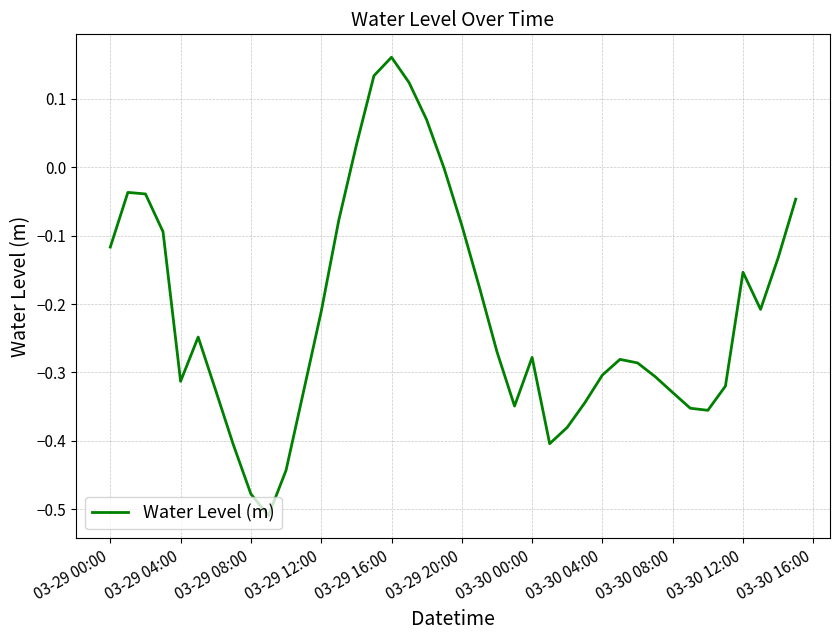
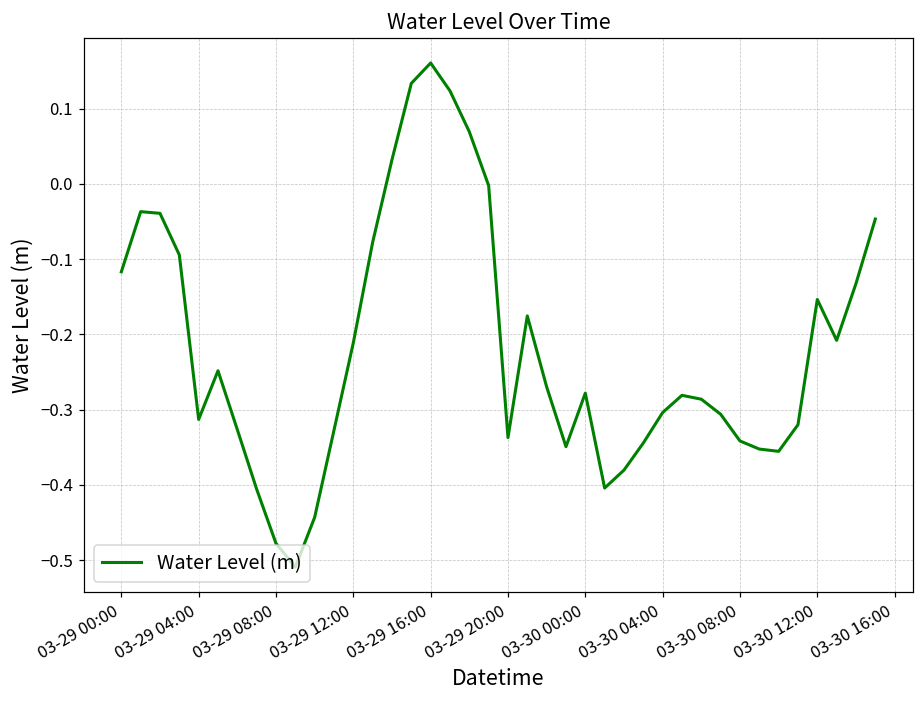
03-29 20:00: -0.08 -> -0.34
03-30 08:00: -0.33 -> -0.34
